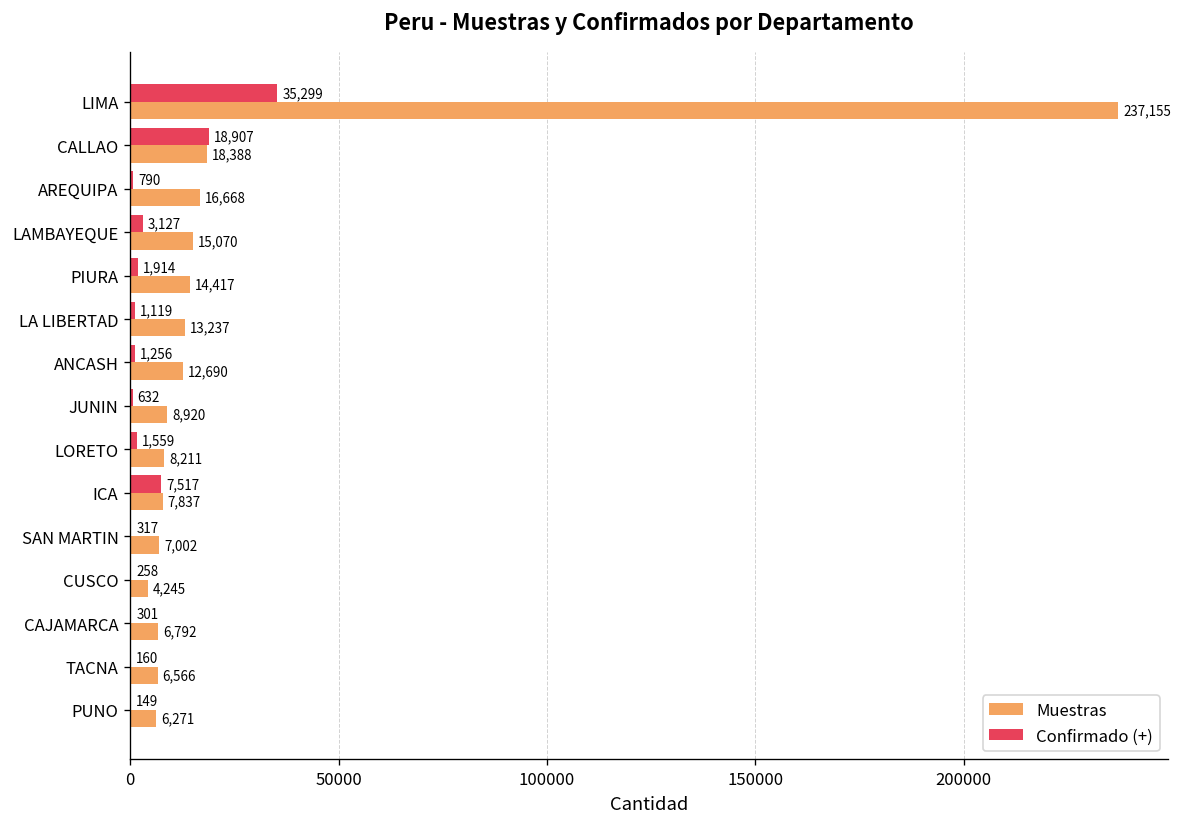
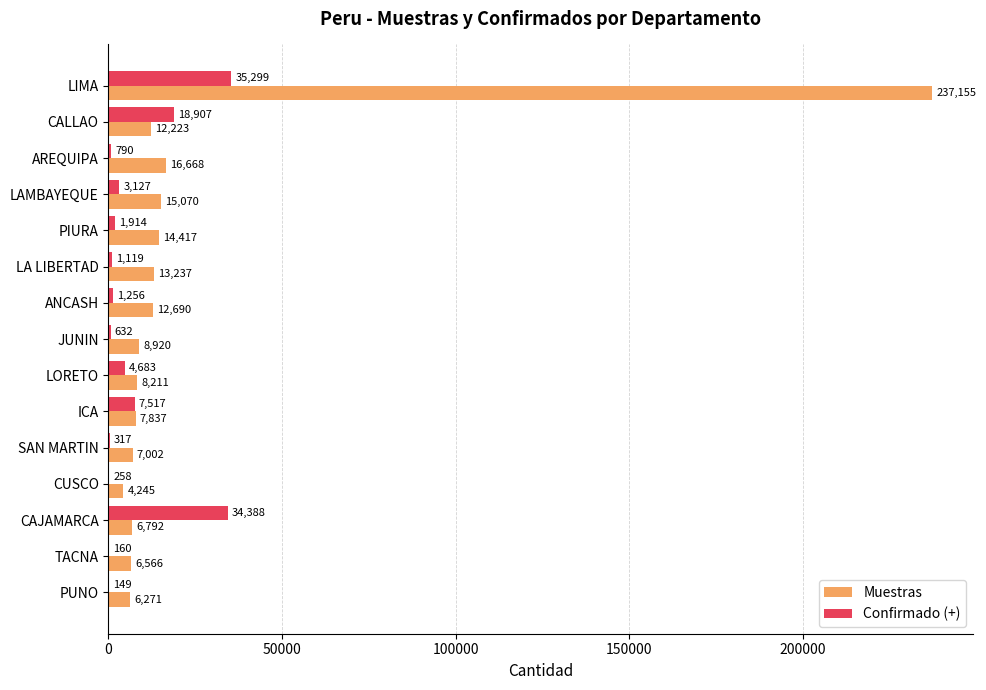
Muestras, CALLAO: 18,388 -> 12,223
Confirmado (+), LORETO: 1,559 -> 4,683
Confirmado (+), CAJAMARCA: 301 -> 34,388
